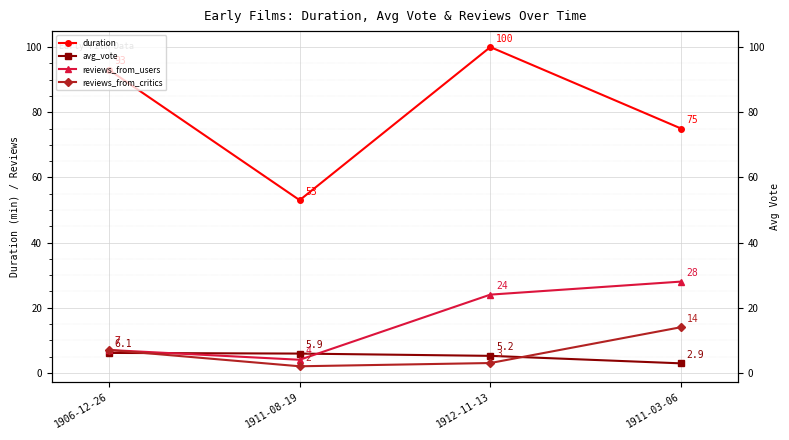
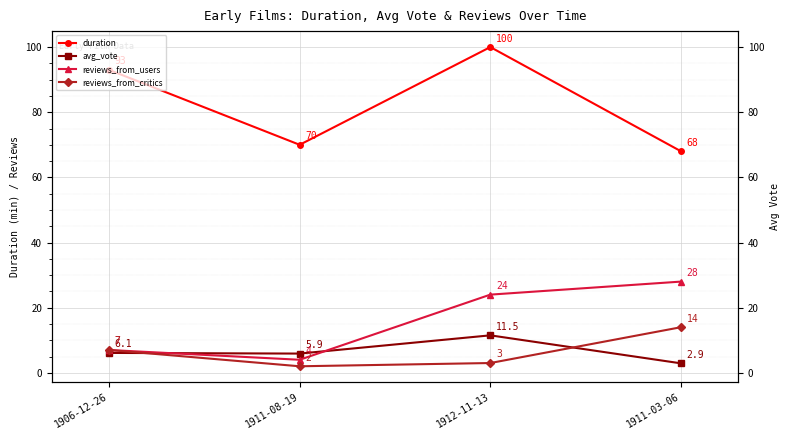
duration, 1911-08-19: 53 -> 70
avg_vote, 1912-11-13: 5.2 -> 11.5
duration, 1911-03-06: 75 -> 68
